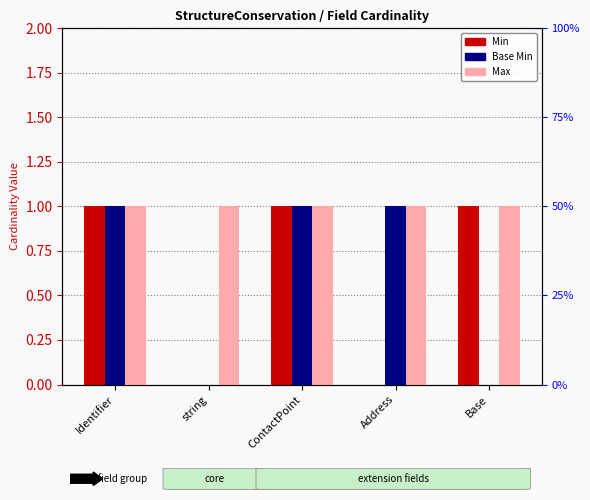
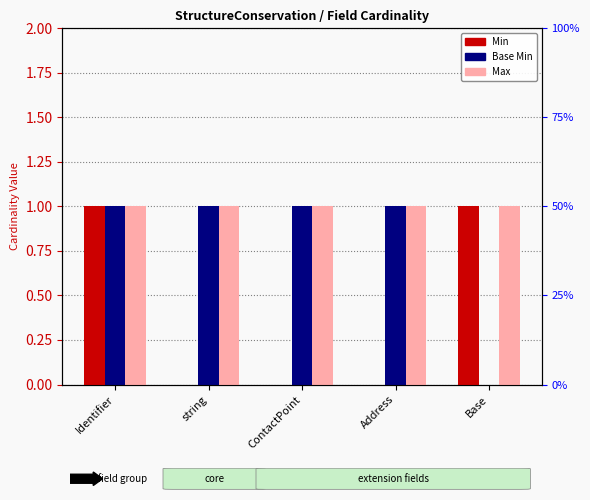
Base Min, string: 0 -> 1
Min, ContactPoint: 1 -> 0
